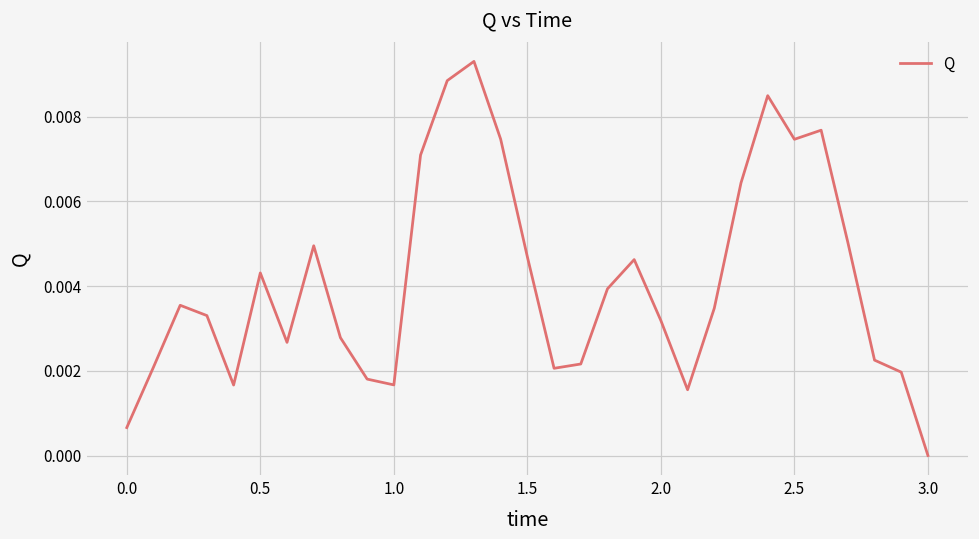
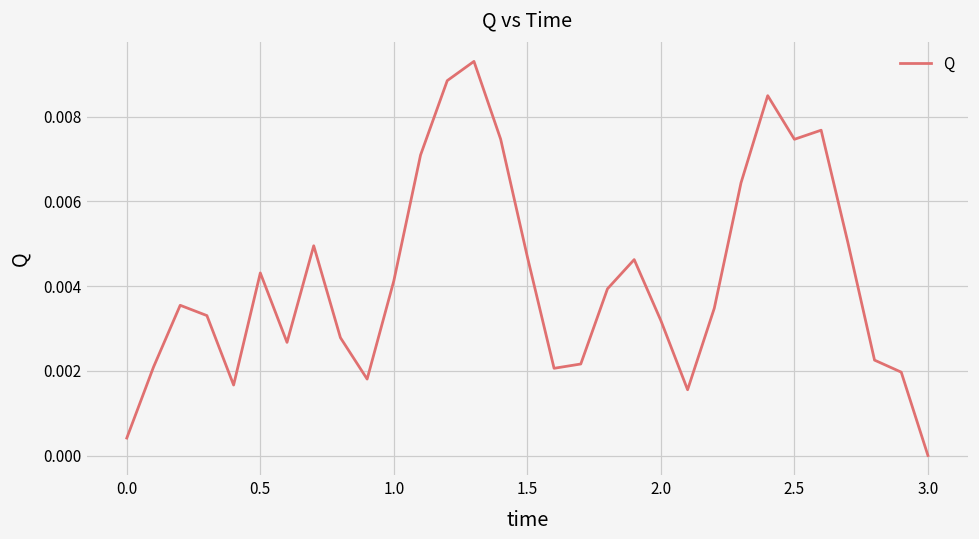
0.0: 0.0007 -> 0.0004
1.0: 0.0017 -> 0.0041
